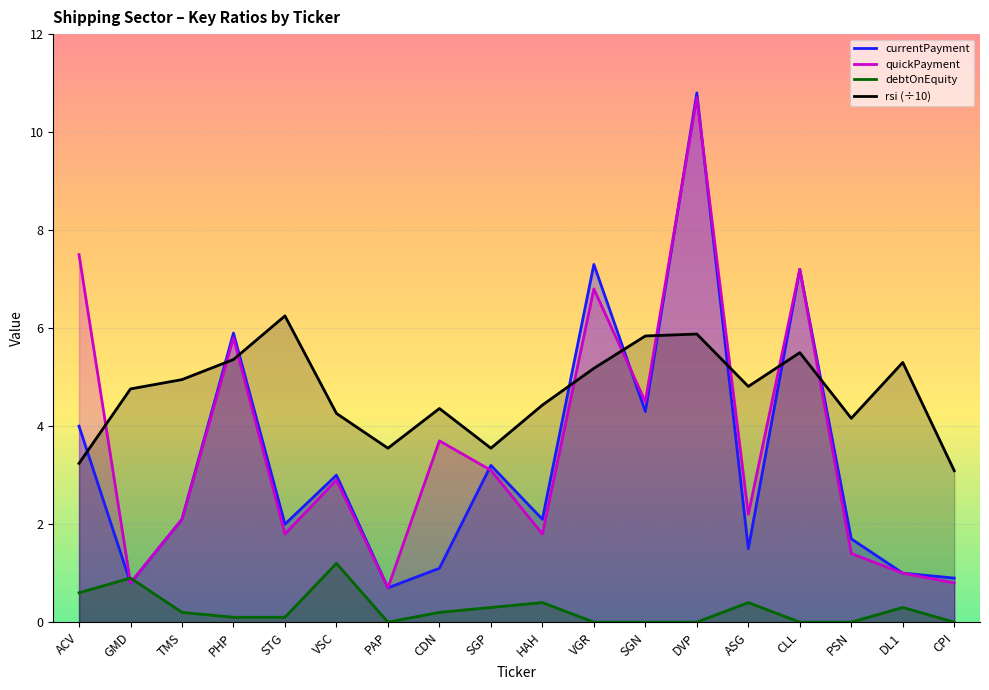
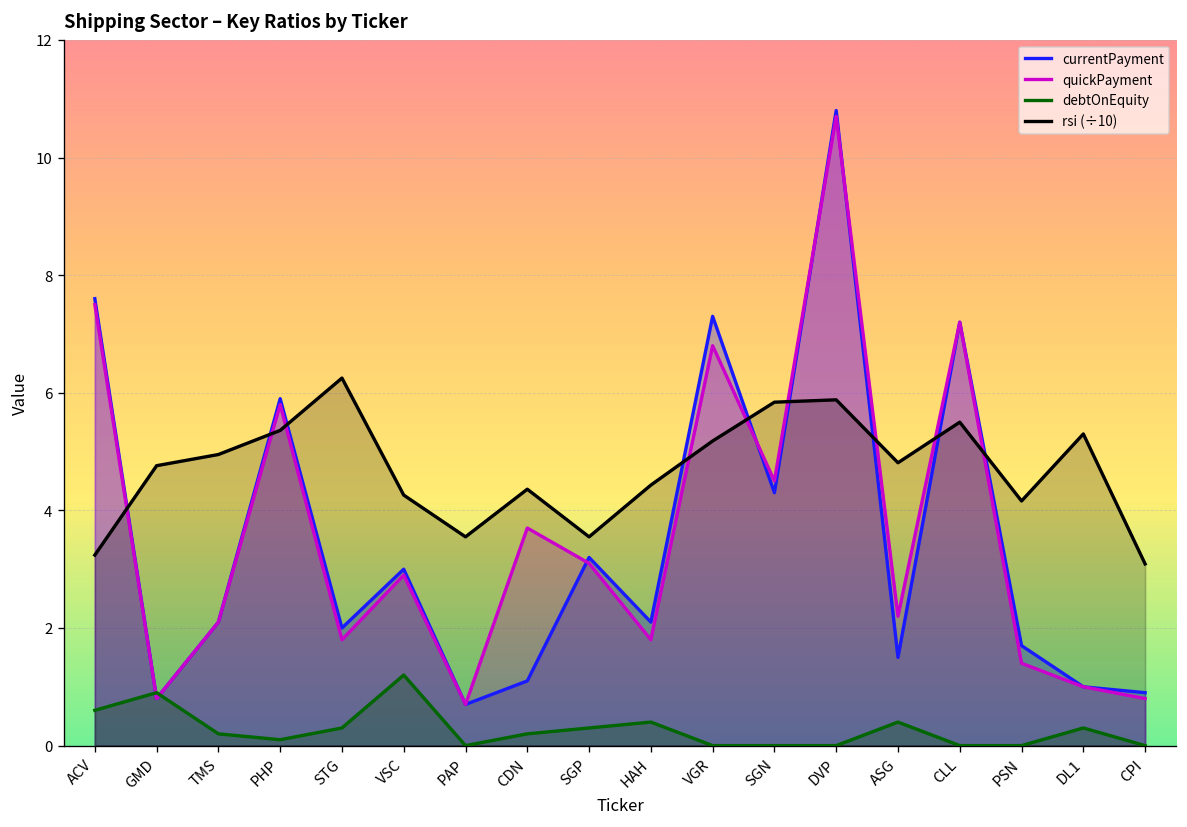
currentPayment, ACV: 4.0 -> 7.6
debtOnEquity, STG: 0.1 -> 0.3
